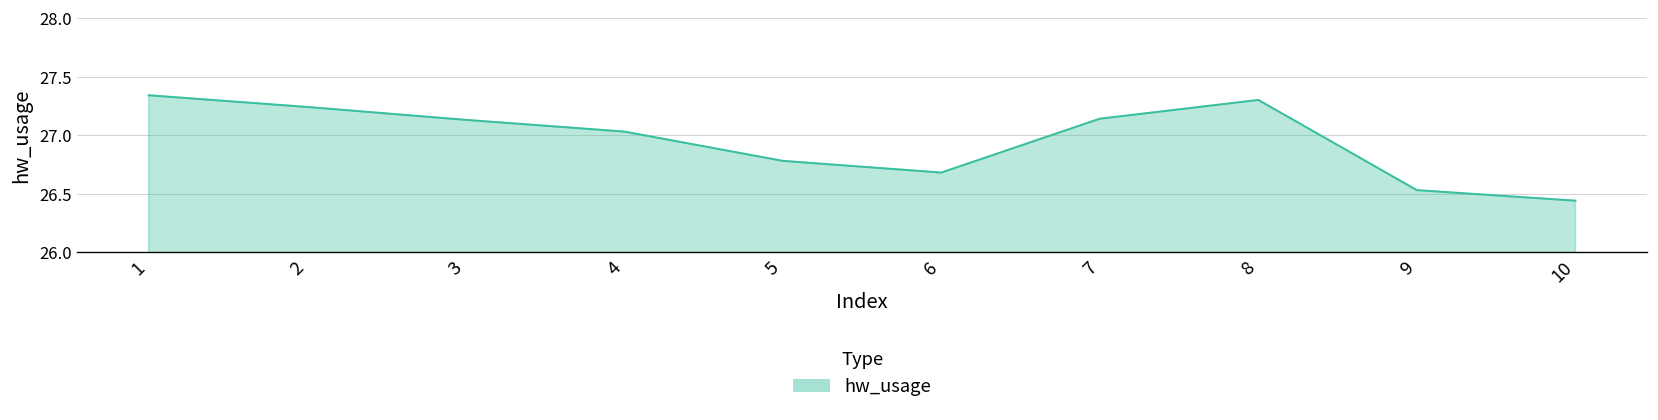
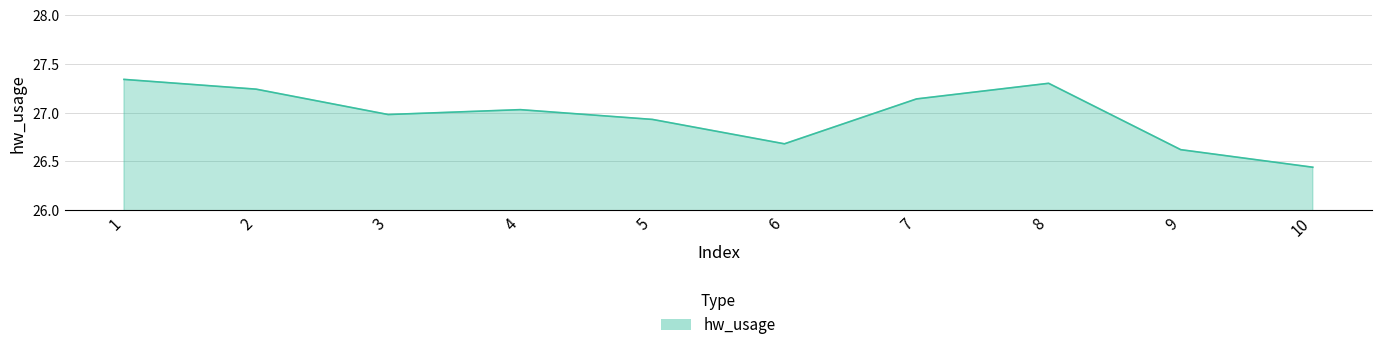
3: 27.1 -> 27.0
5: 26.8 -> 26.9
9: 26.5 -> 26.6
